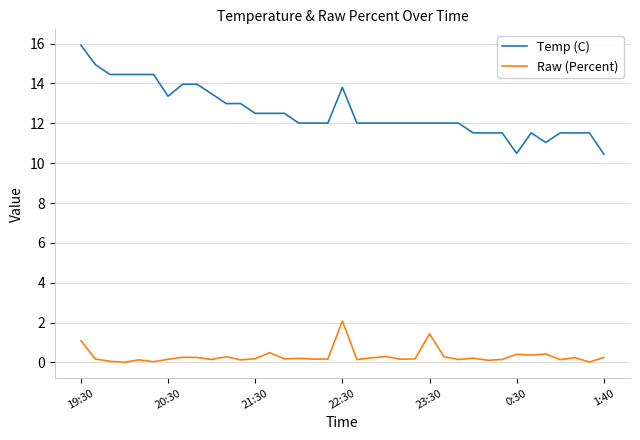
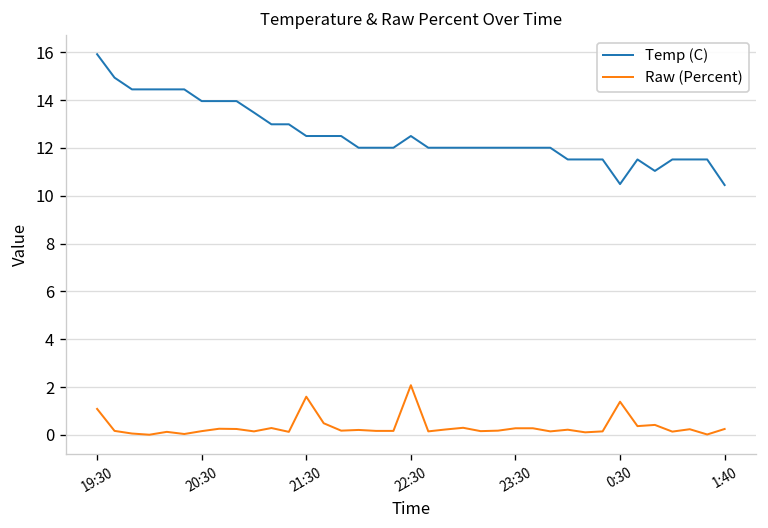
Temp (C), 20:30: 13.4 -> 14.0
Raw (Percent), 21:30: 0.2 -> 1.6
Temp (C), 22:30: 13.8 -> 12.5
Raw (Percent), 23:30: 1.4 -> 0.3
Raw (Percent), 0:30: 0.4 -> 1.4
